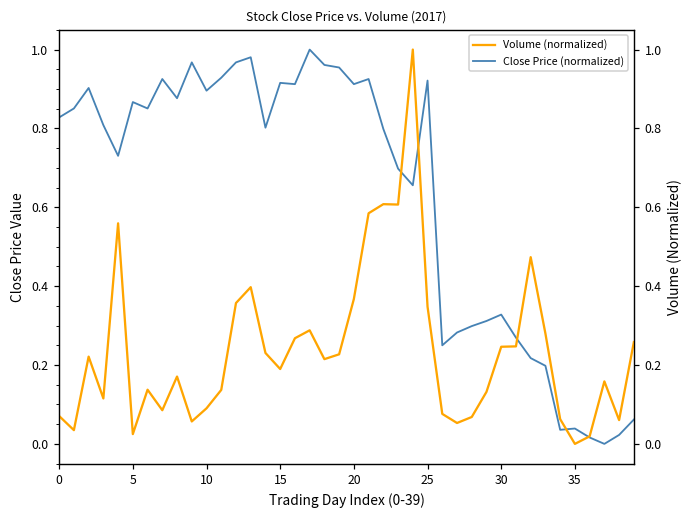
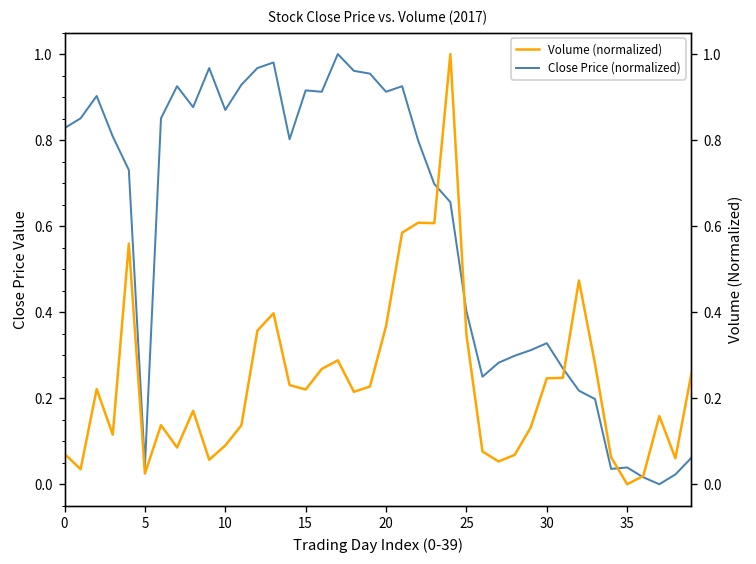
Close Price (normalized), 5: 0.87 -> 0.04
Close Price (normalized), 10: 0.90 -> 0.87
Close Price (normalized), 25: 0.92 -> 0.40
Volume (normalized), 15: 0.19 -> 0.22
